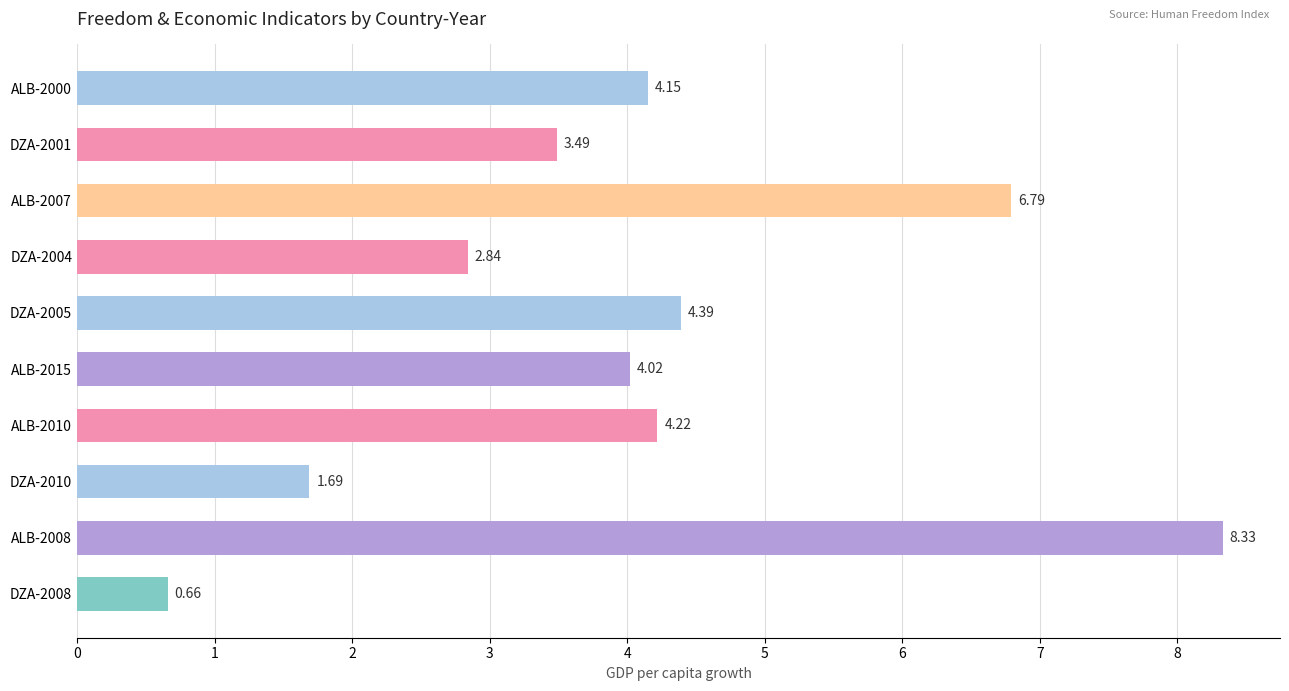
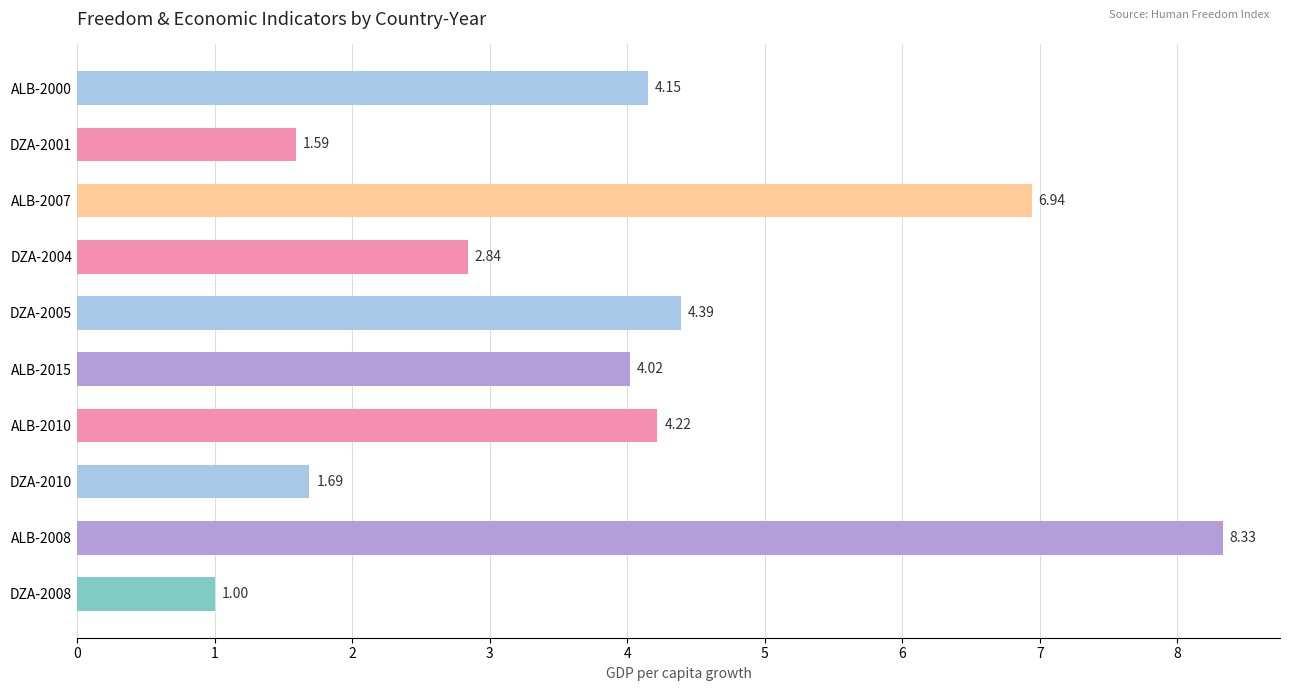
DZA-2001: 3.49 -> 1.59
ALB-2007: 6.79 -> 6.94
DZA-2008: 0.66 -> 1.00
